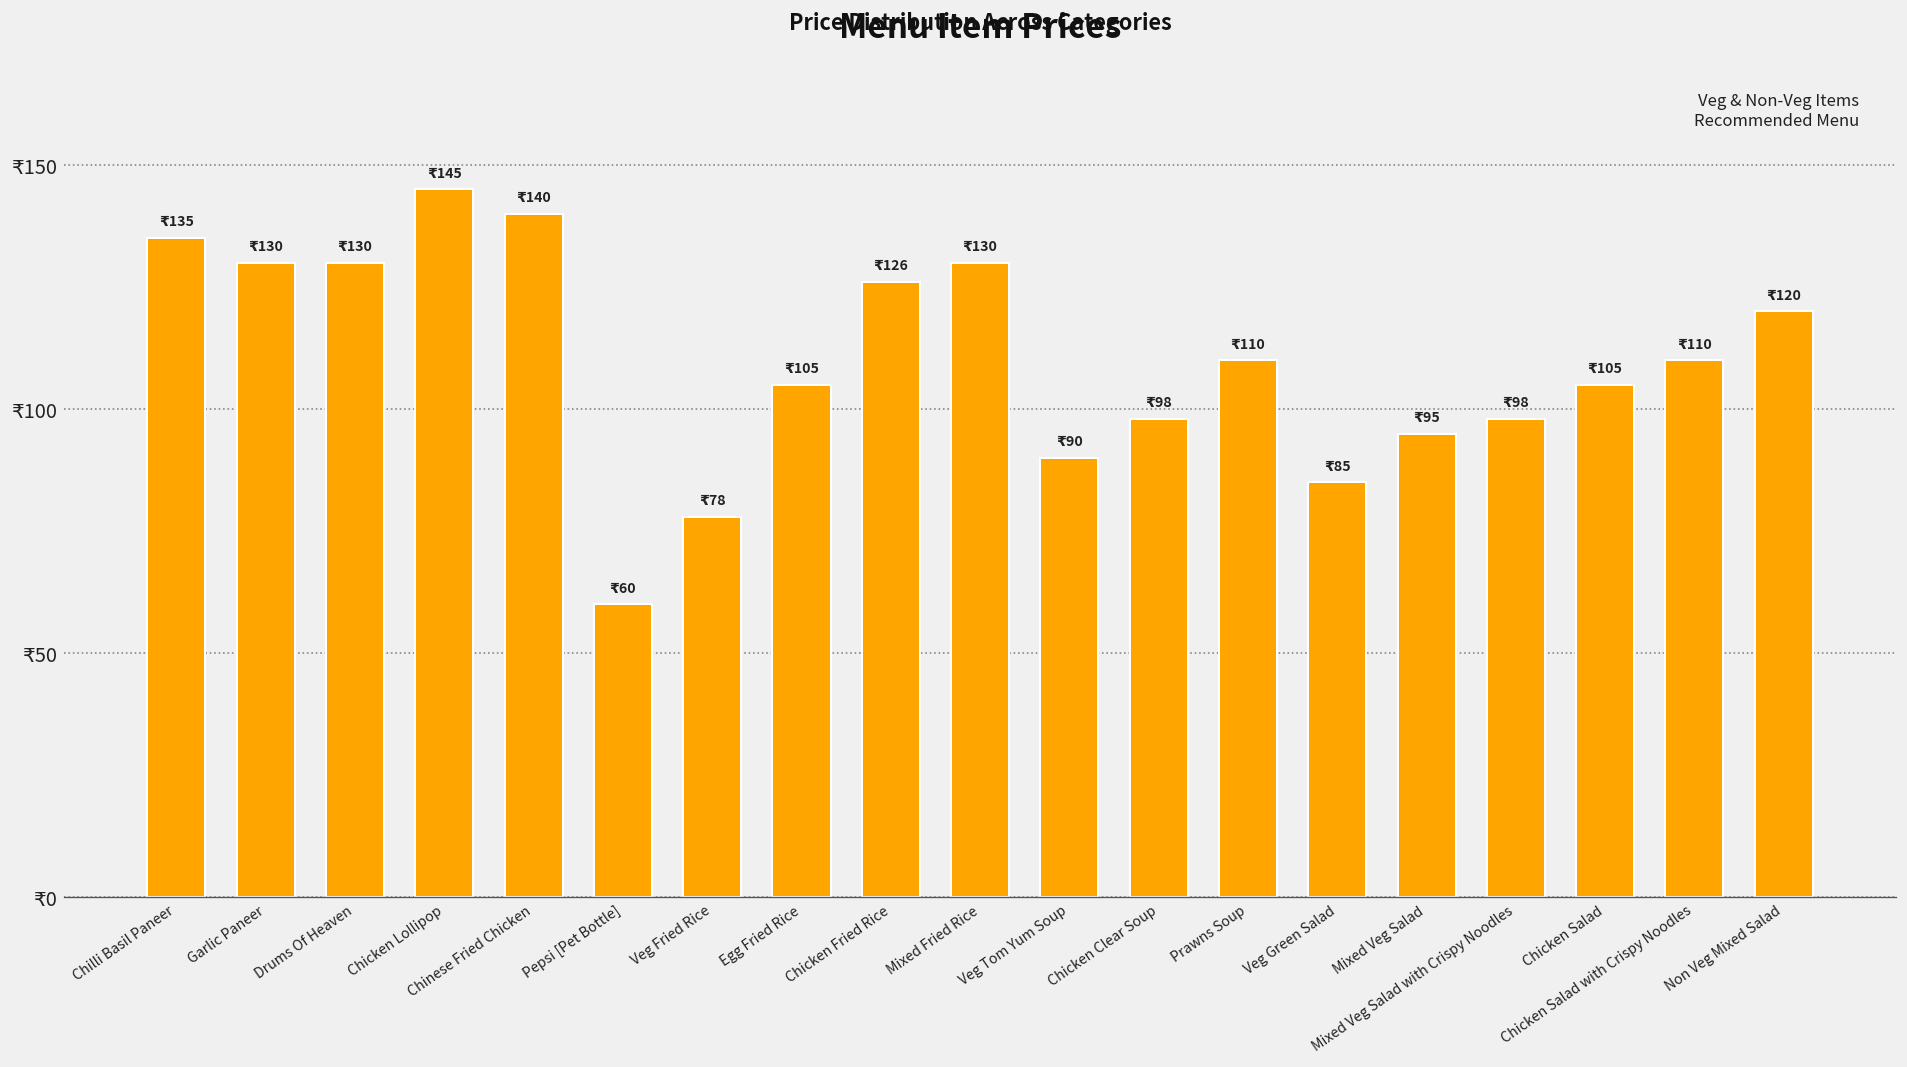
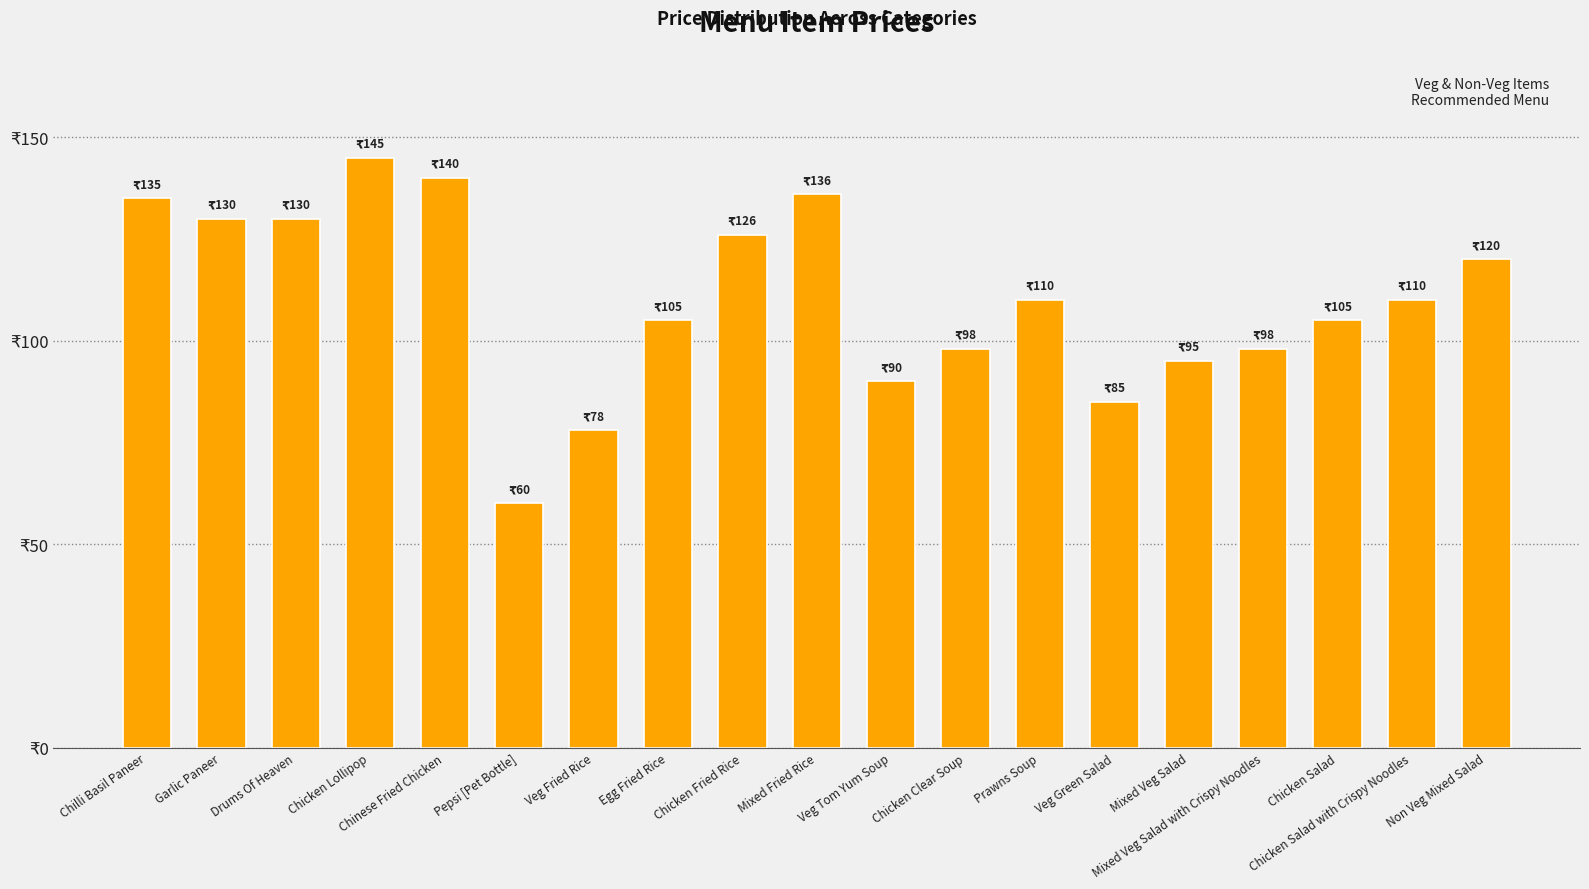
Mixed Fried Rice: 130 -> 136
